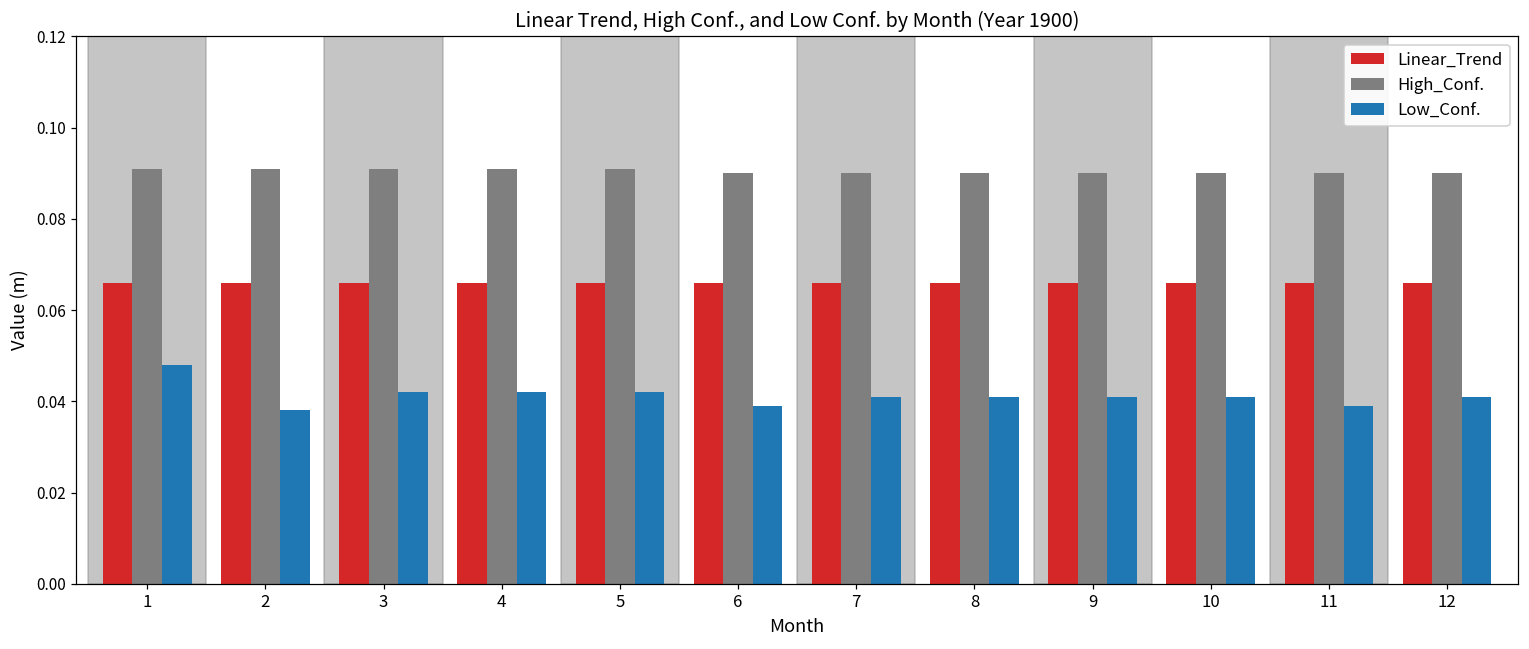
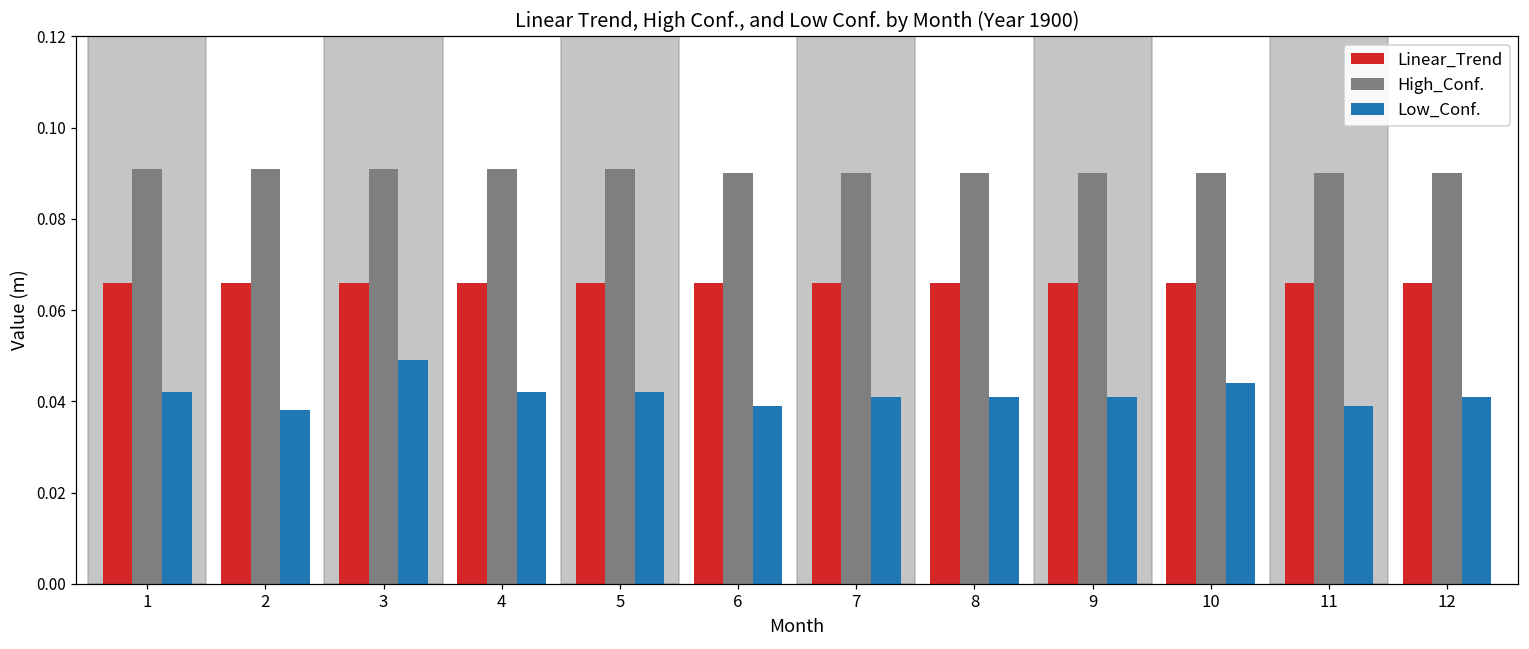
Low_Conf., 1: 0.048 -> 0.042
Low_Conf., 3: 0.042 -> 0.049
Low_Conf., 10: 0.041 -> 0.044
